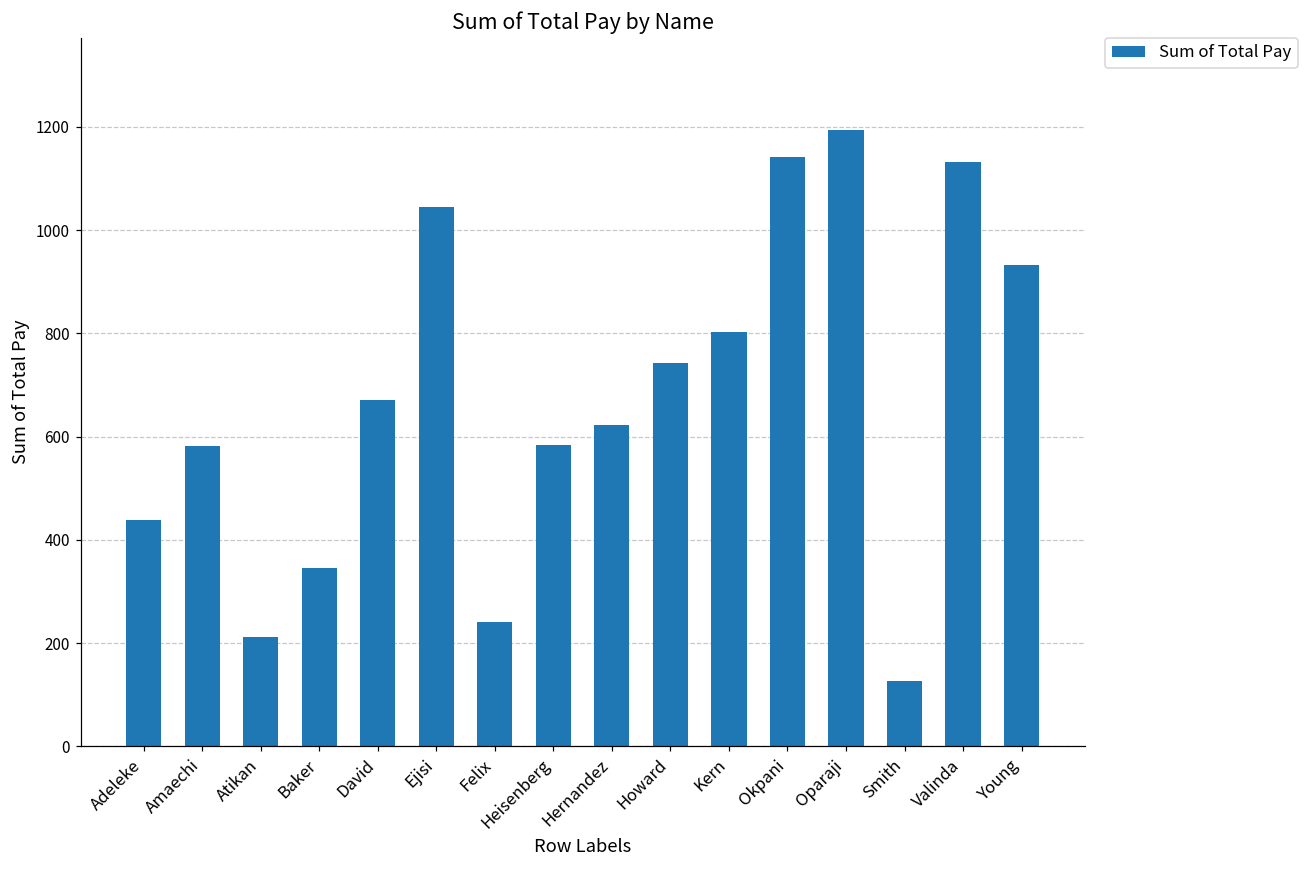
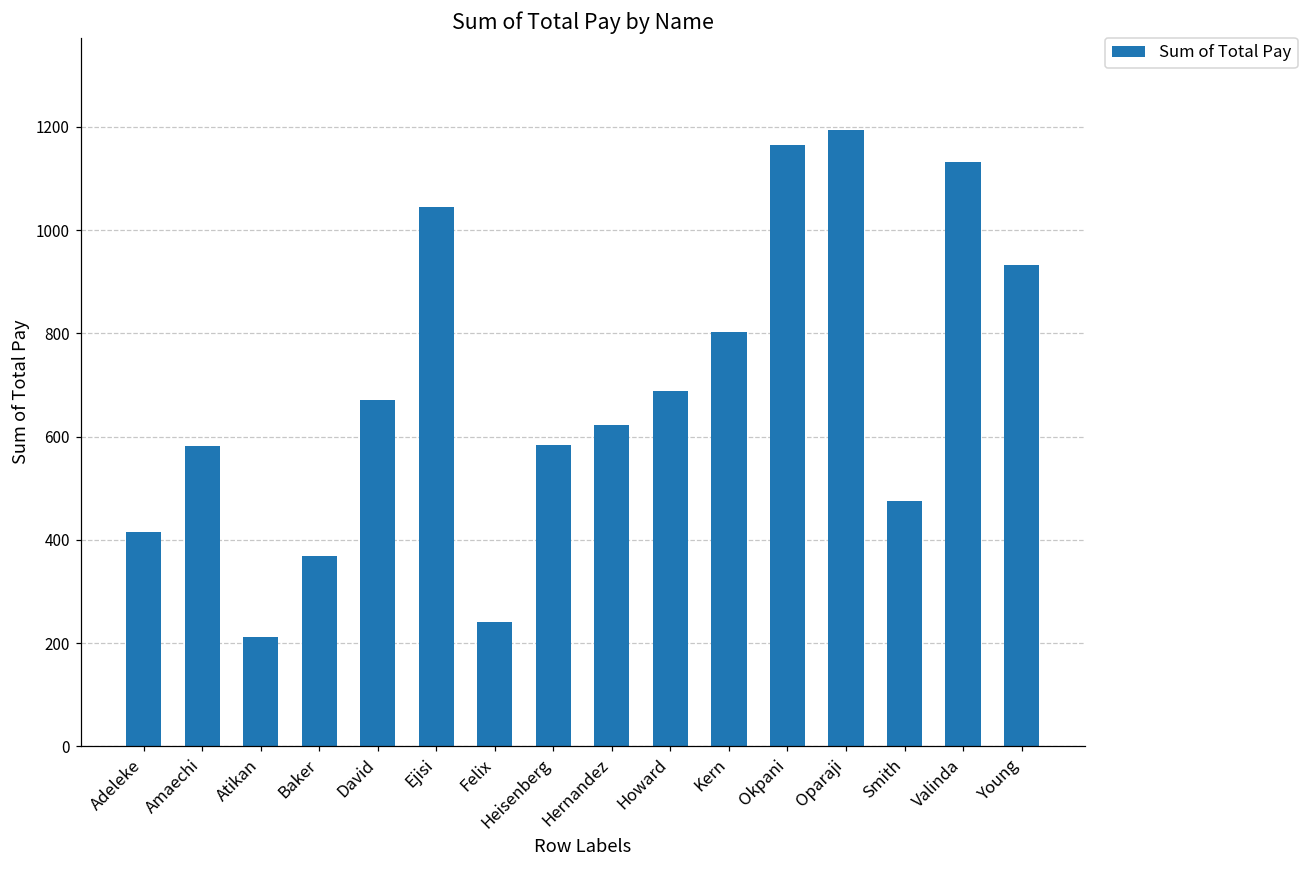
Adeleke: 440 -> 420
Baker: 350 -> 370
Howard: 740 -> 690
Okpani: 1140 -> 1160
Smith: 130 -> 470
